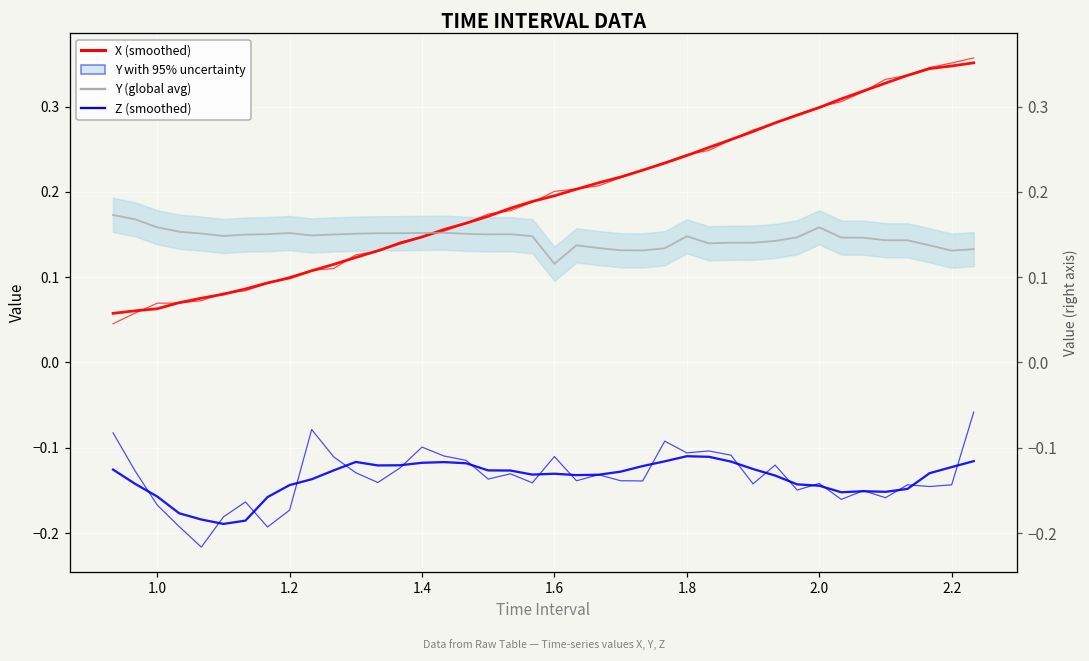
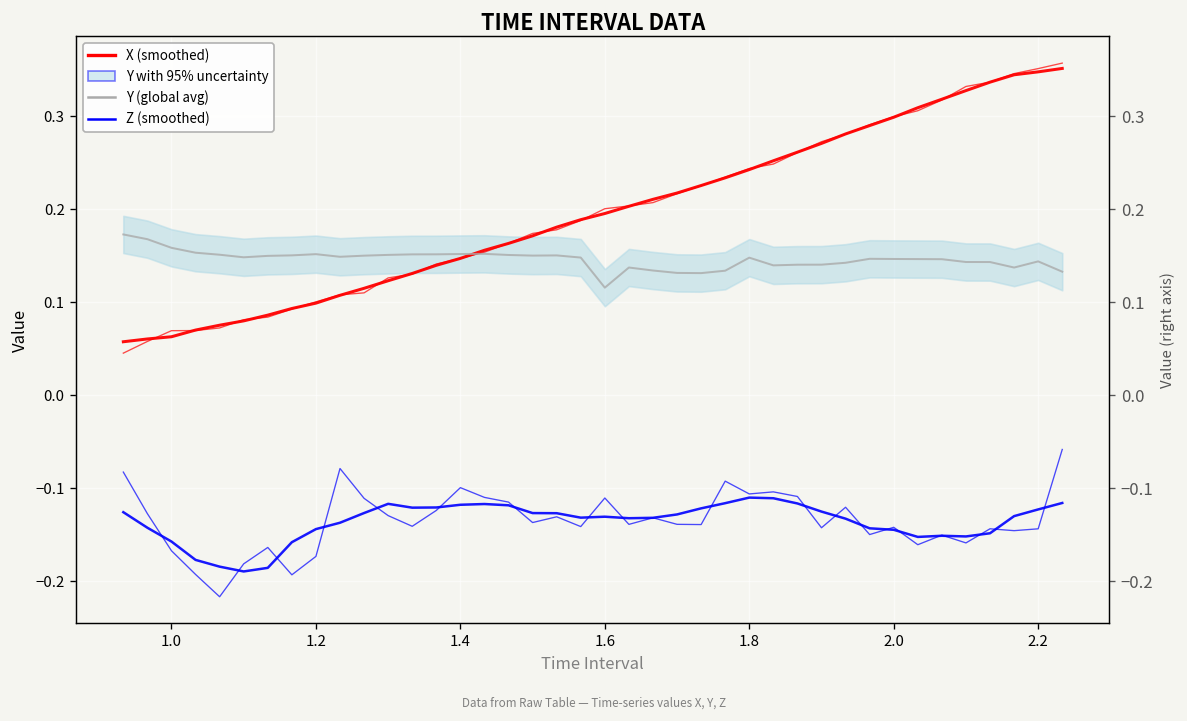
Y (global avg), 2.0: 0.16 -> 0.15
Y (global avg), 2.2: 0.13 -> 0.14
